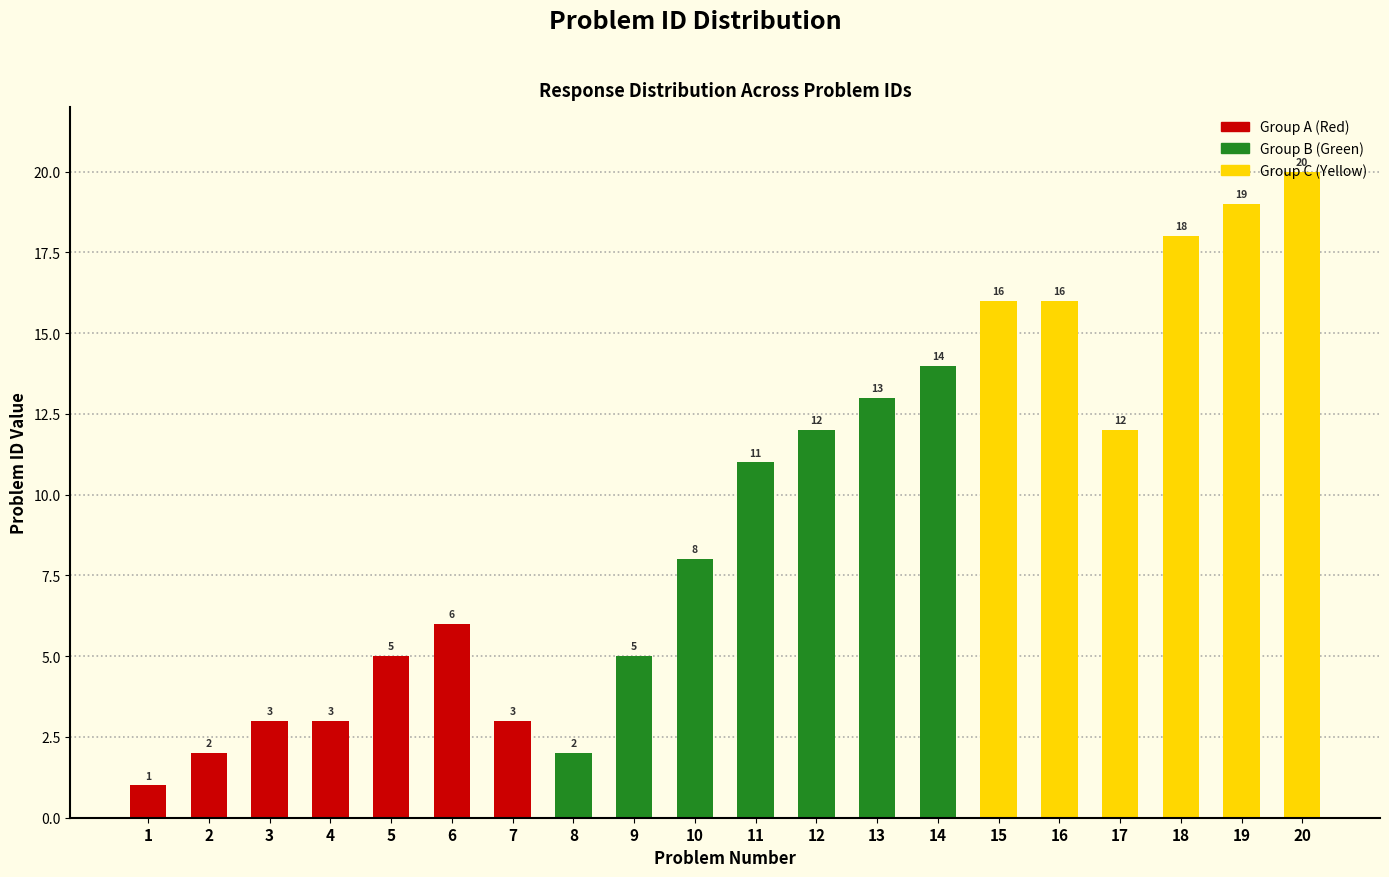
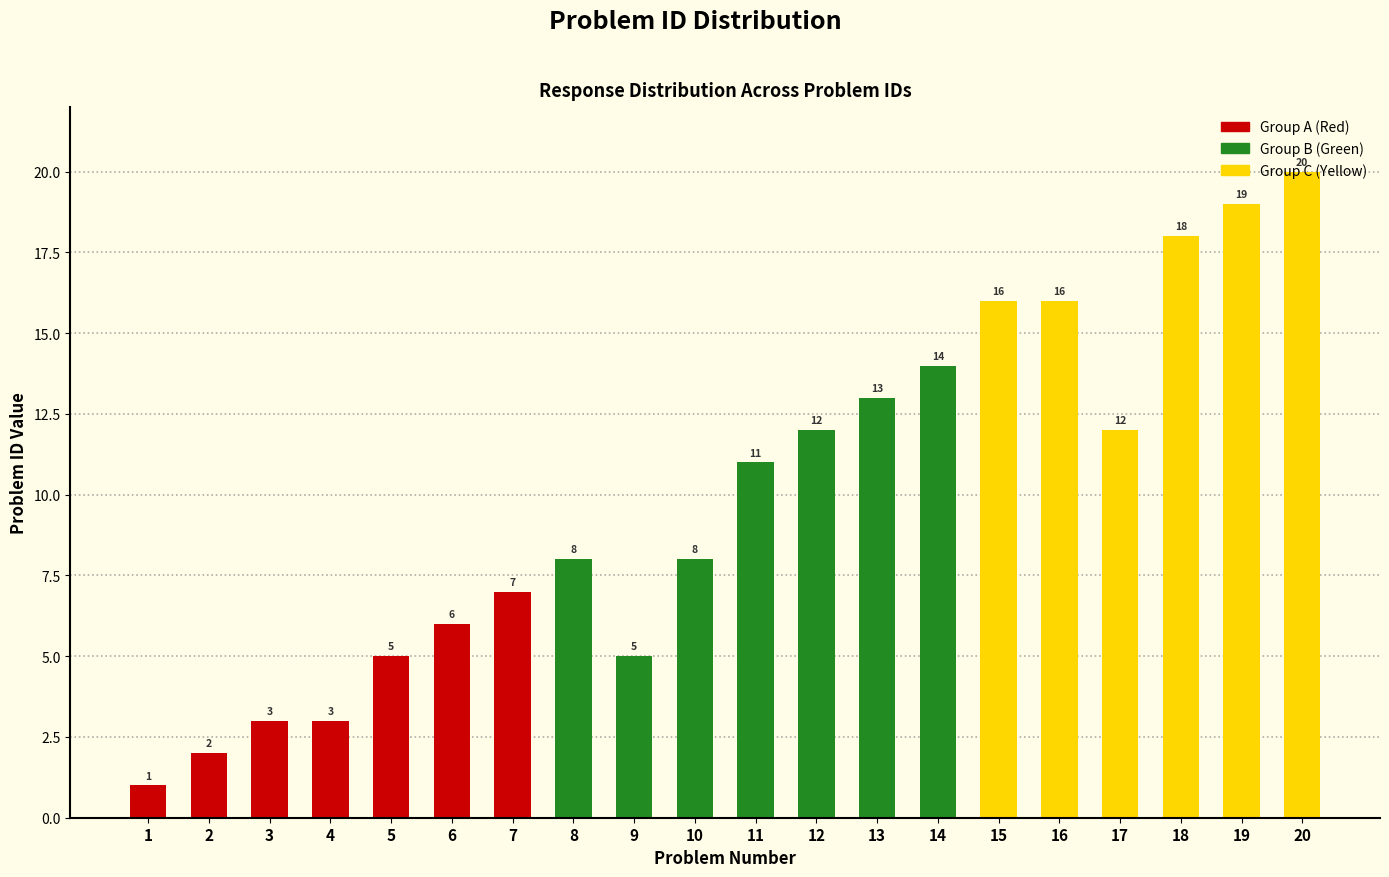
7: 3 -> 7
8: 2 -> 8
